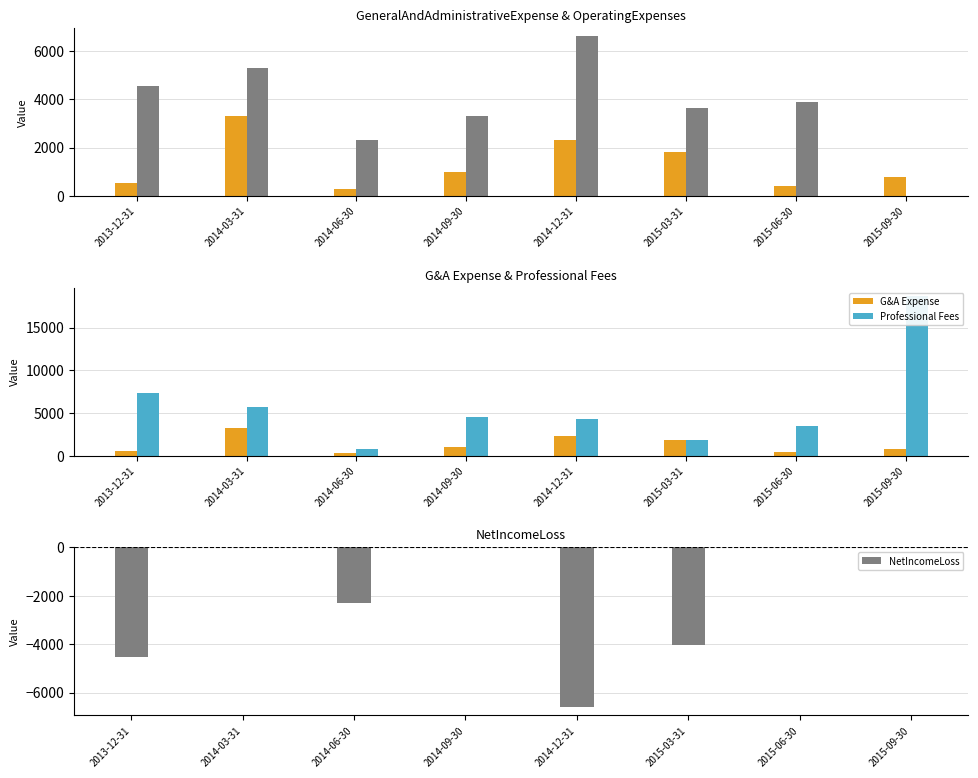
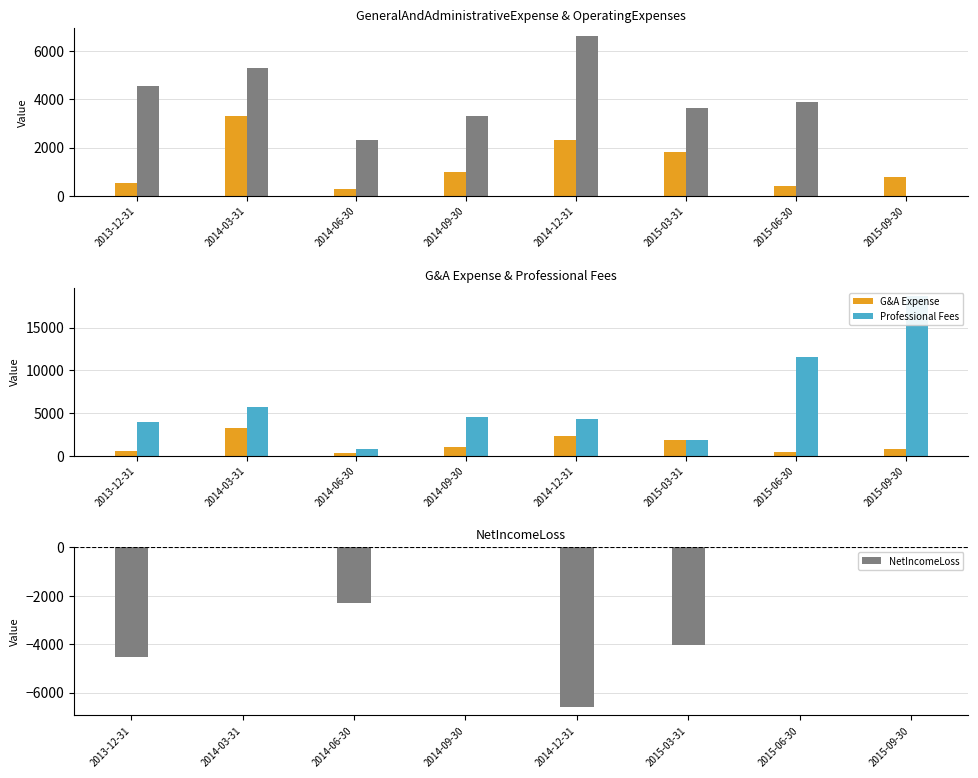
G&A Expense & Professional Fees, Professional Fees, 2013-12-31: 7000 -> 4000
G&A Expense & Professional Fees, Professional Fees, 2015-06-30: 4000 -> 12000
